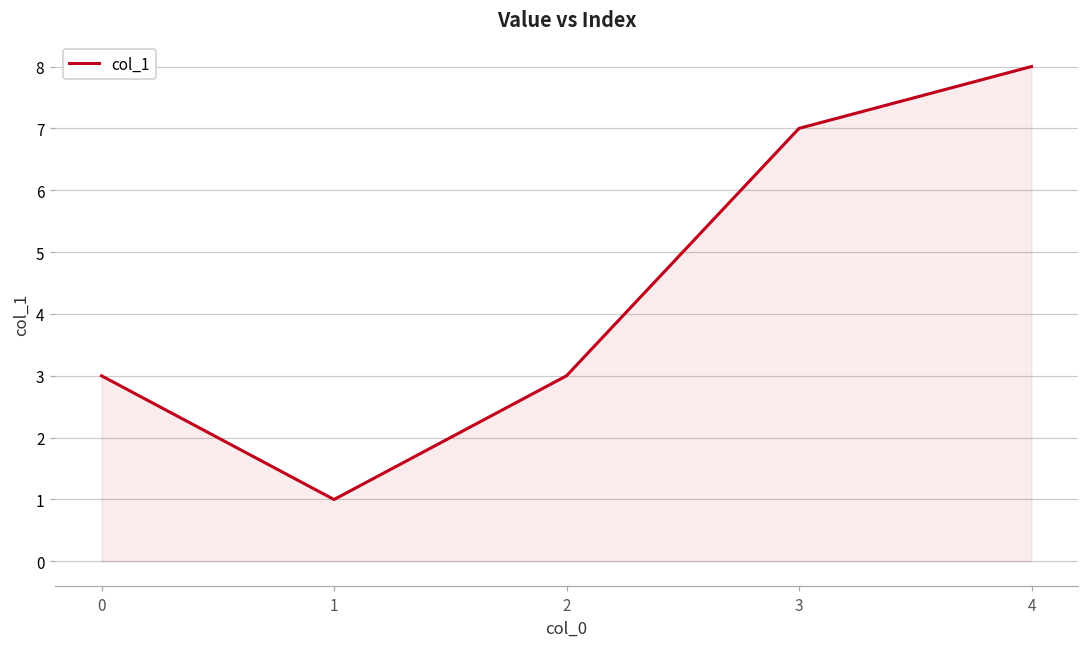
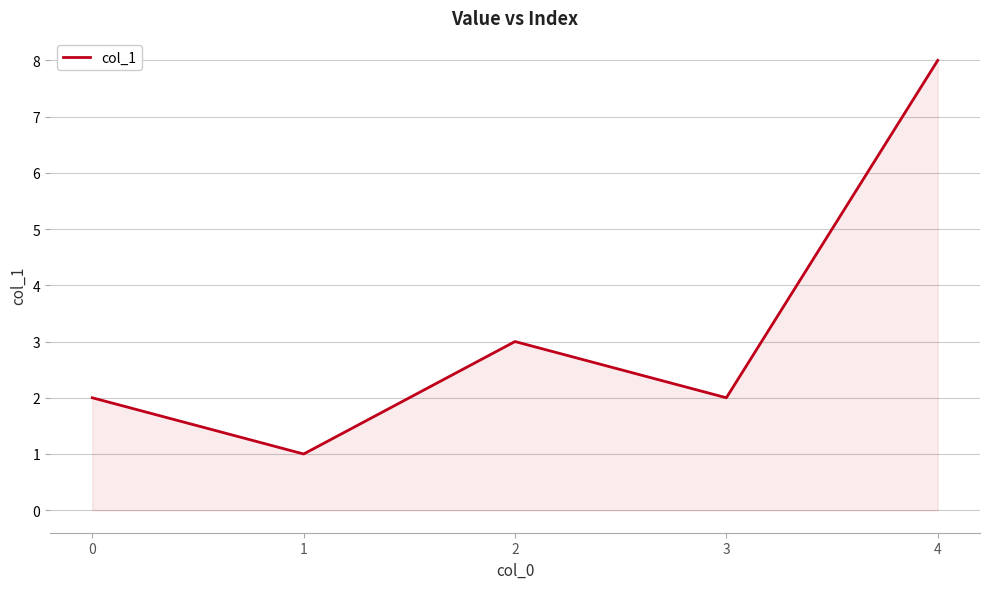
0: 3 -> 2
3: 7 -> 2
